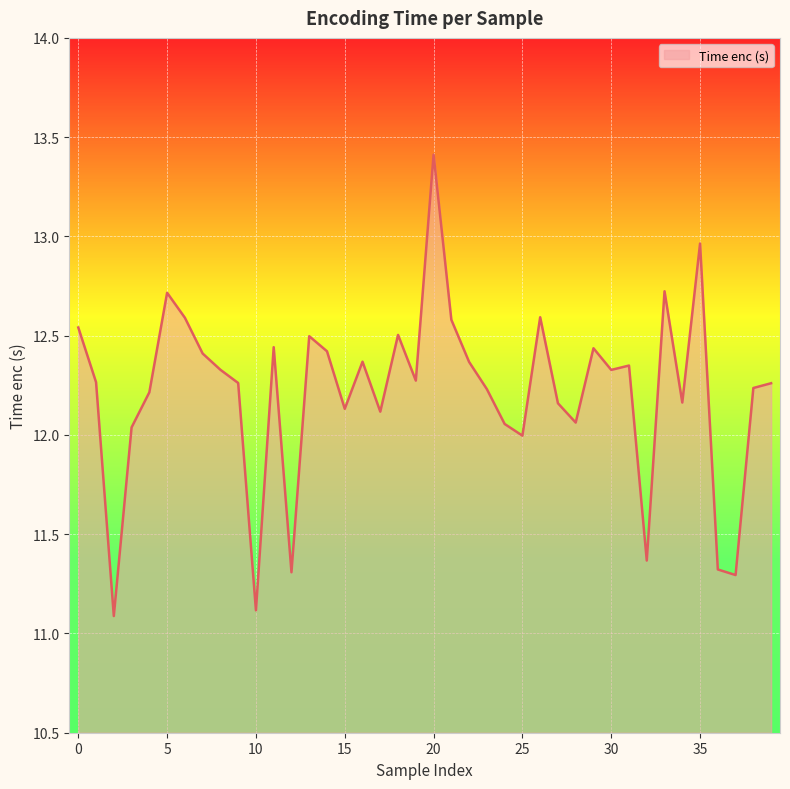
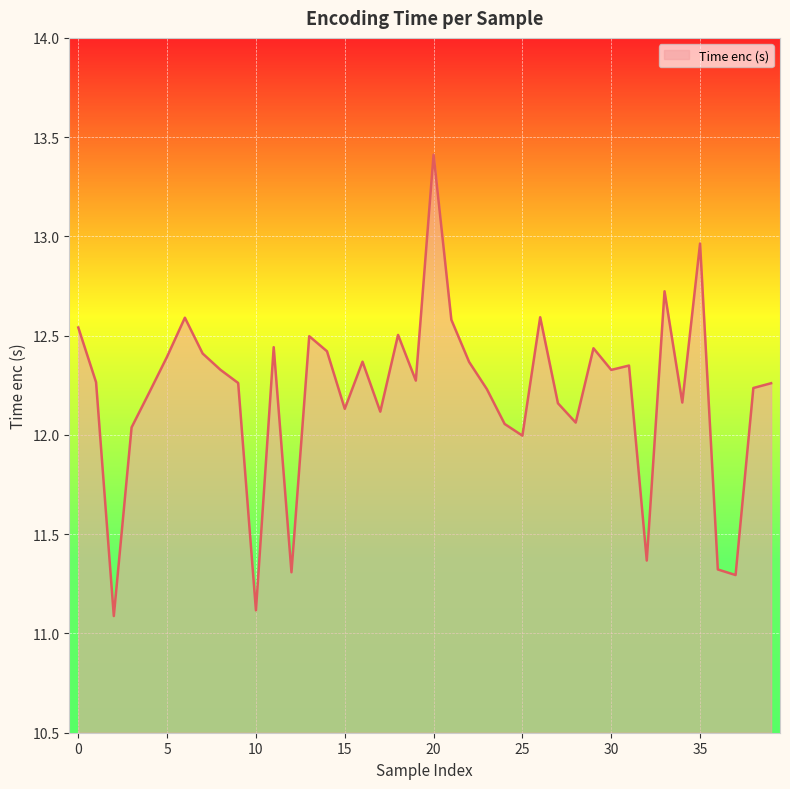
5: 12.72 -> 12.39
